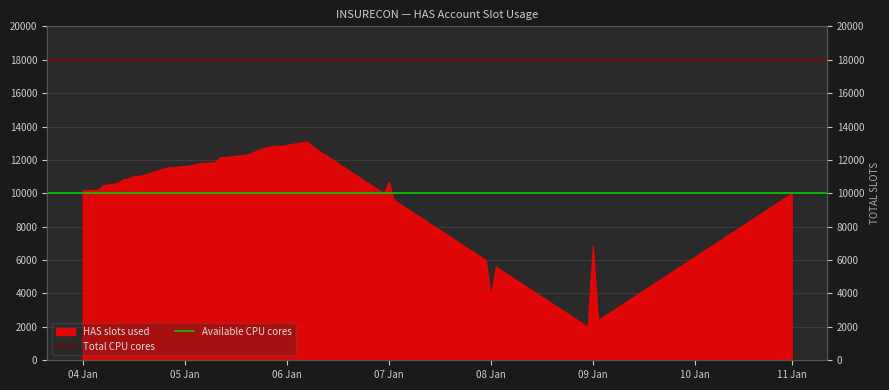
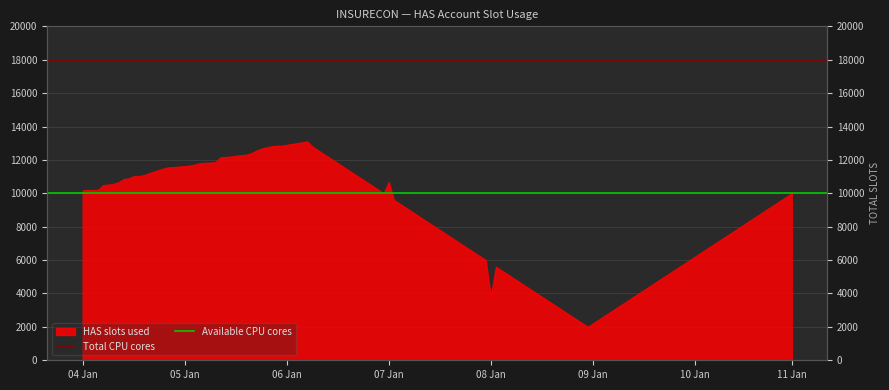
09 Jan: 6800 -> 2200
